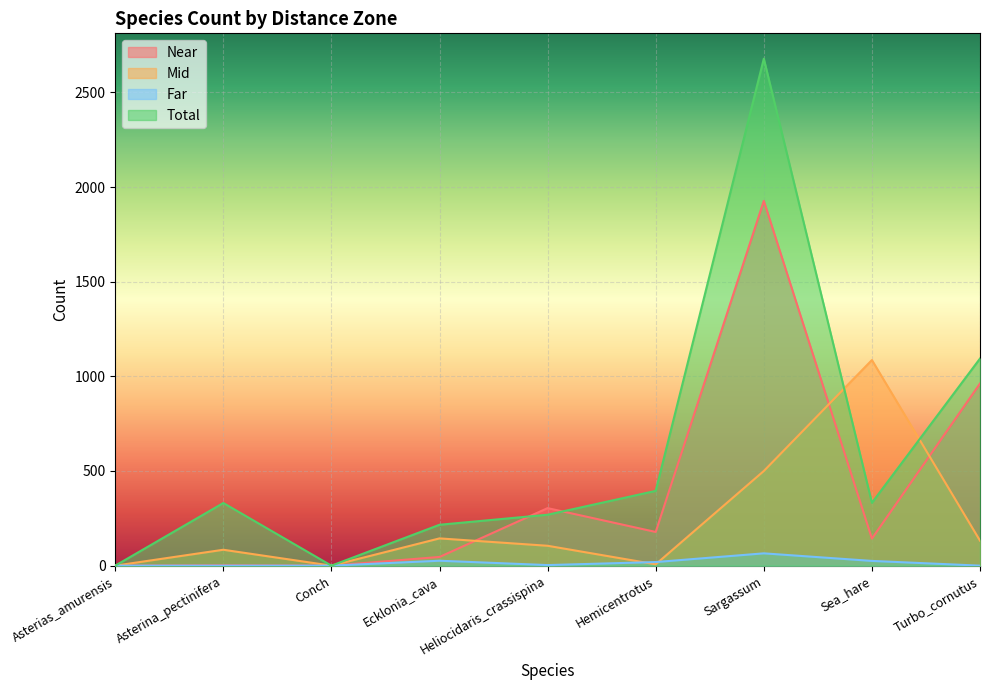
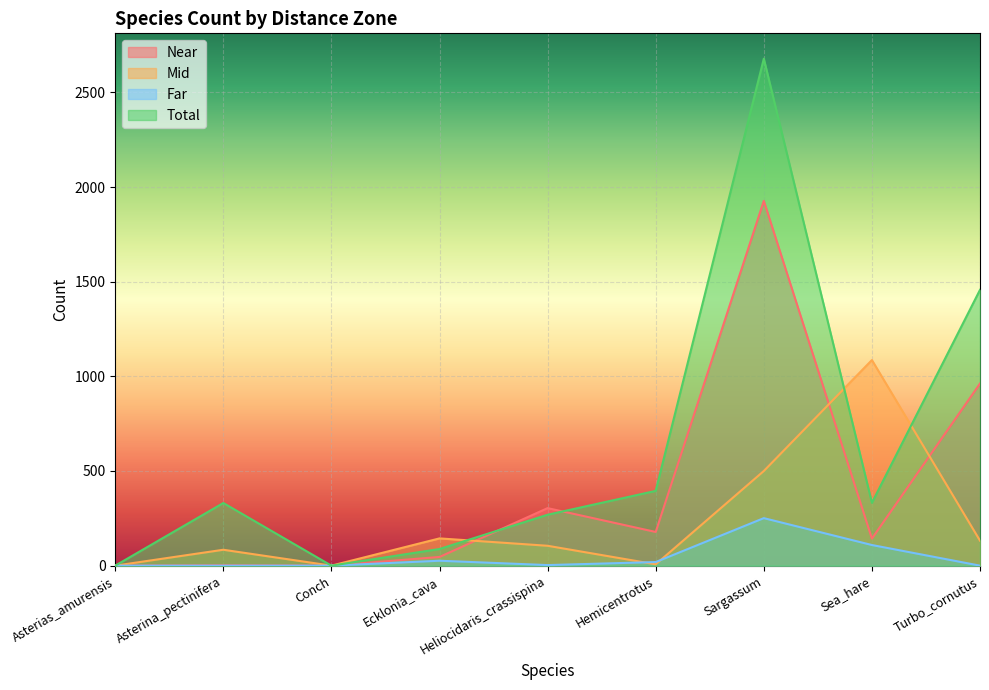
Total, Ecklonia_cava: 220 -> 90
Far, Sargassum: 70 -> 250
Far, Sea_hare: 30 -> 110
Total, Turbo_cornutus: 1090 -> 1460
